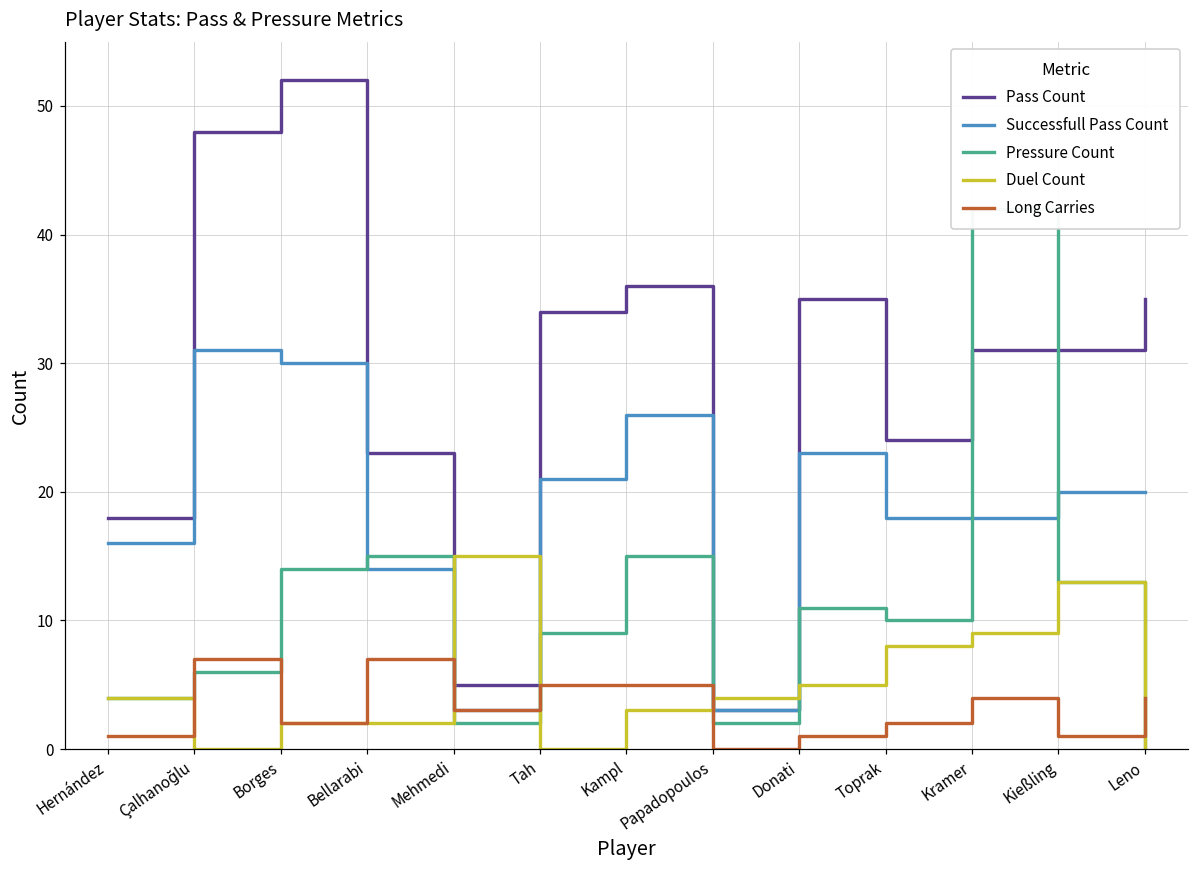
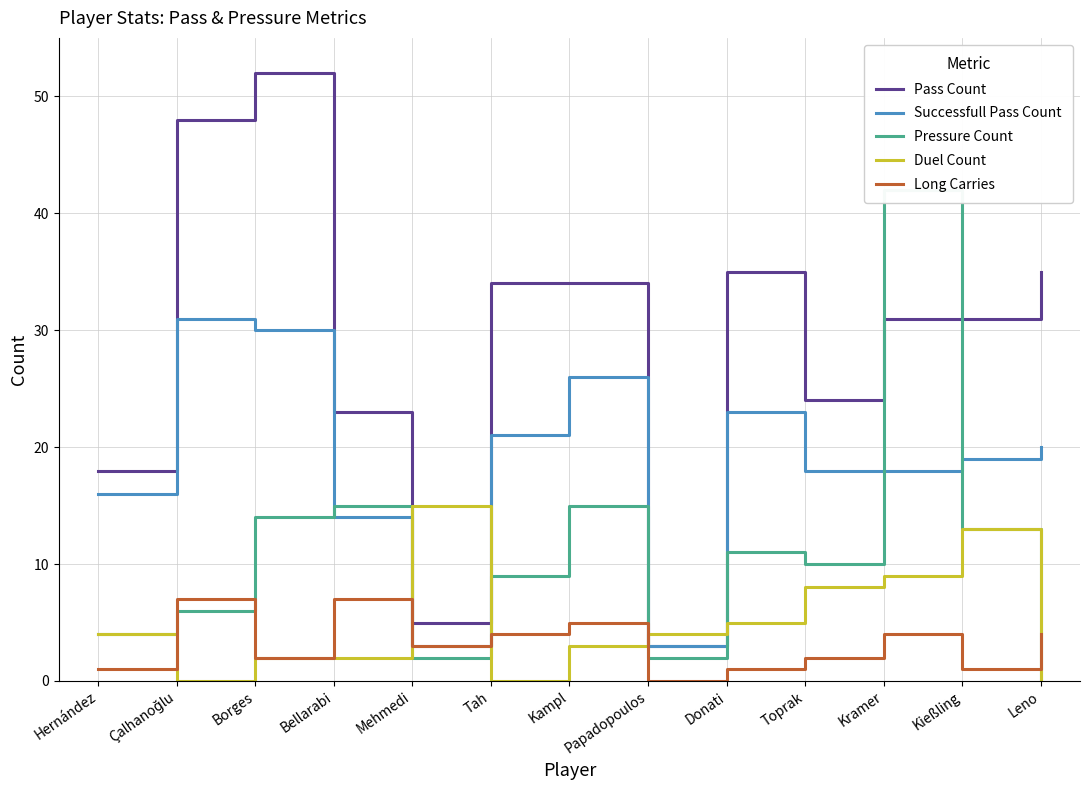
Long Carries, Tah: 5 -> 4
Pass Count, Kampl: 36 -> 34
Successfull Pass Count, Kießling: 20 -> 19
